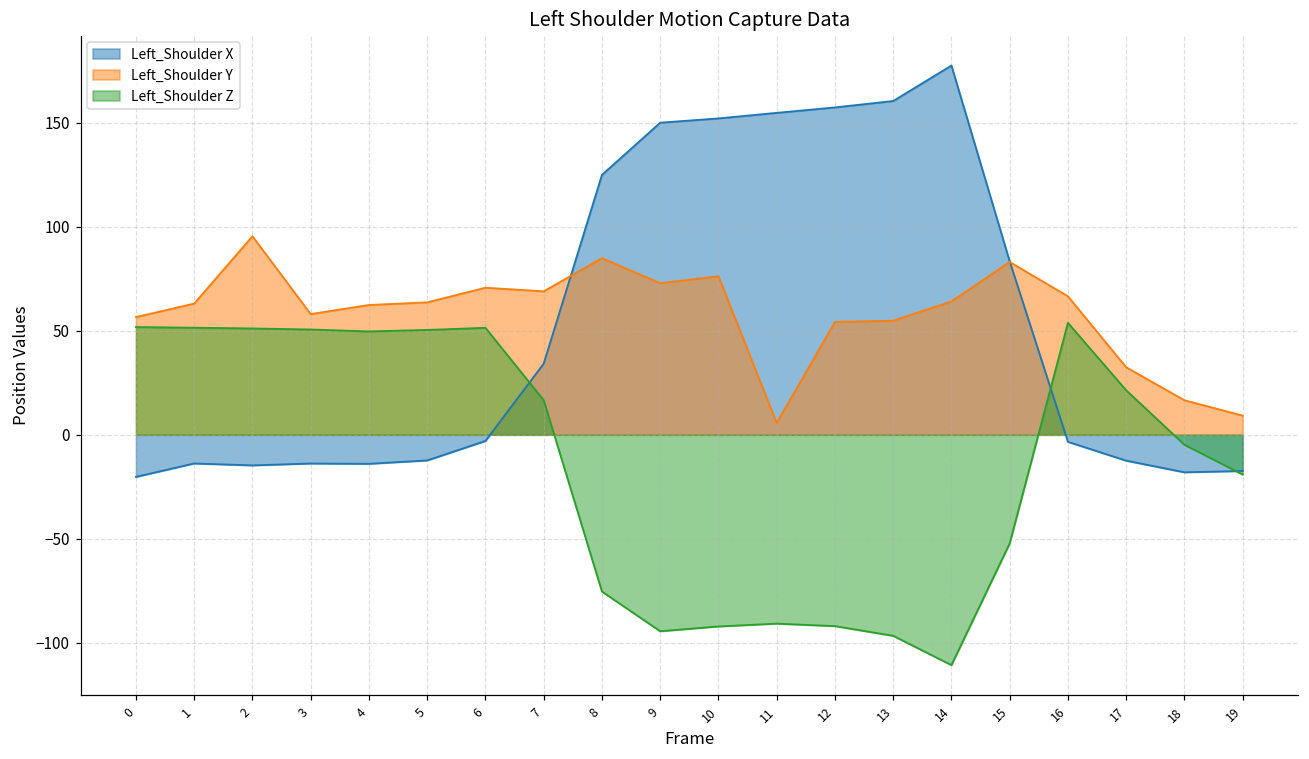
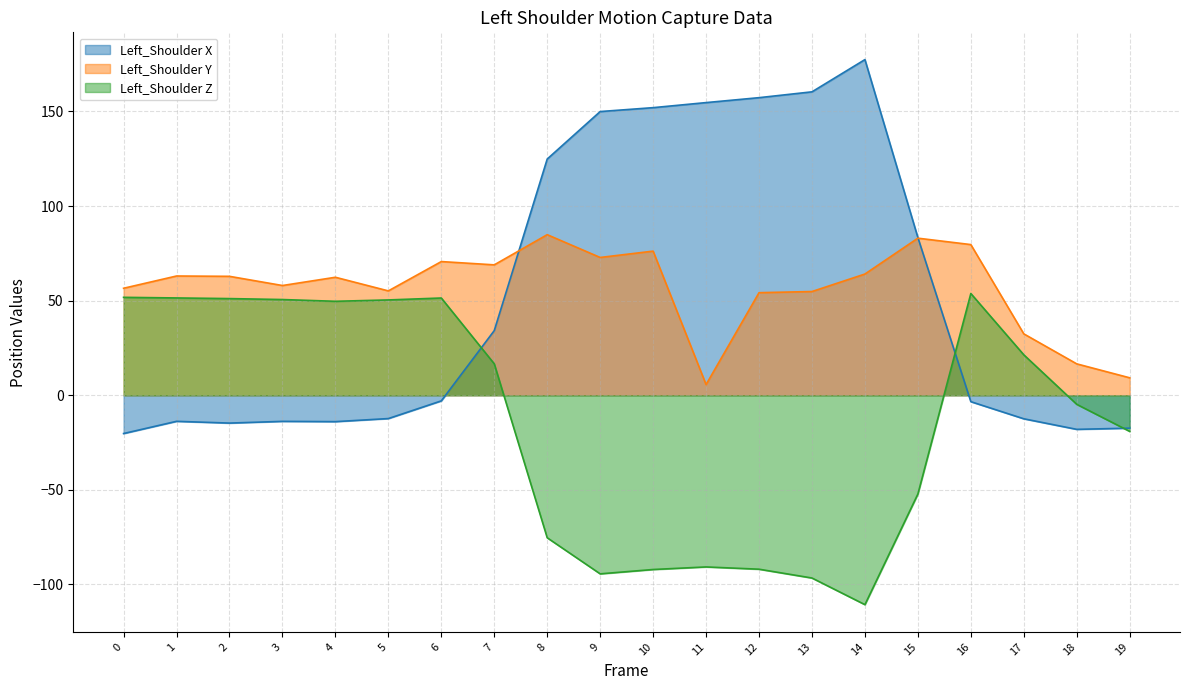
Left_Shoulder Y, 2: 95 -> 63
Left_Shoulder Y, 5: 64 -> 55
Left_Shoulder Y, 16: 67 -> 80
